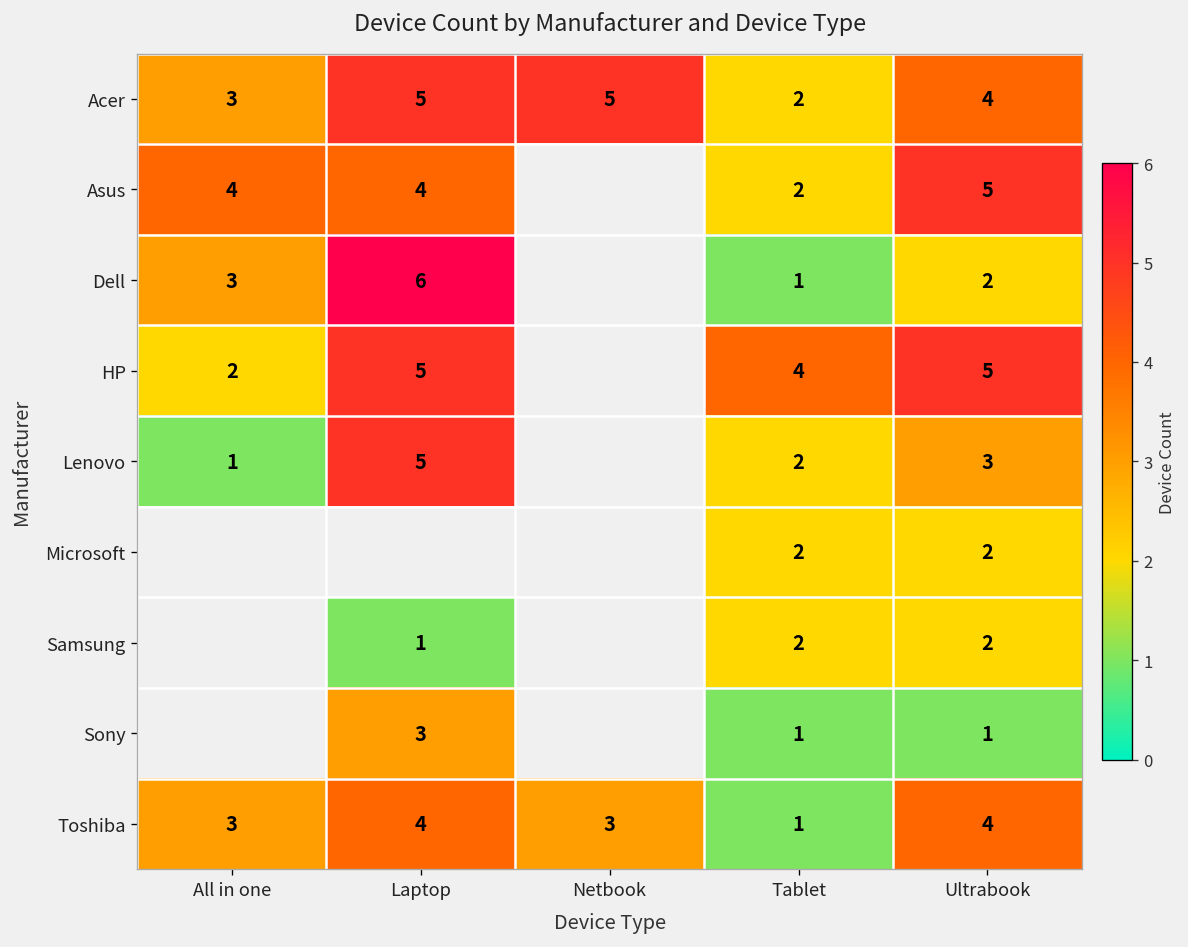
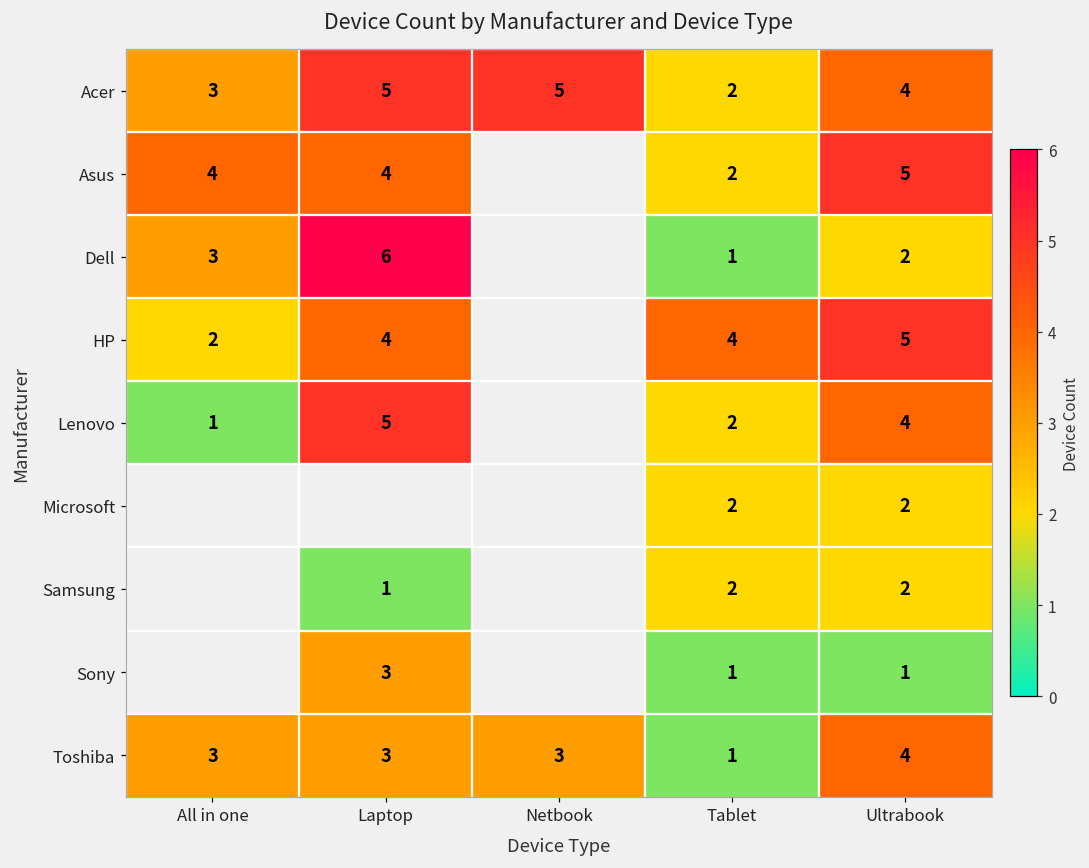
HP, Laptop: 5 -> 4
Lenovo, Ultrabook: 3 -> 4
Toshiba, Laptop: 4 -> 3
